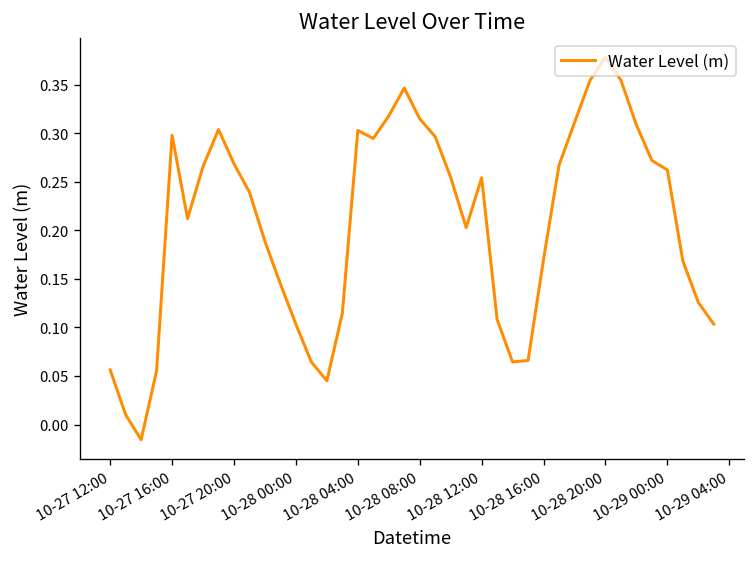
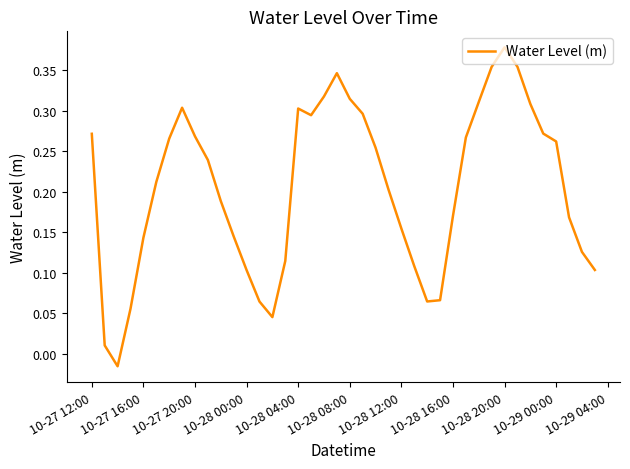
10-27 12:00: 0.06 -> 0.27
10-27 16:00: 0.30 -> 0.14
10-28 12:00: 0.25 -> 0.15
